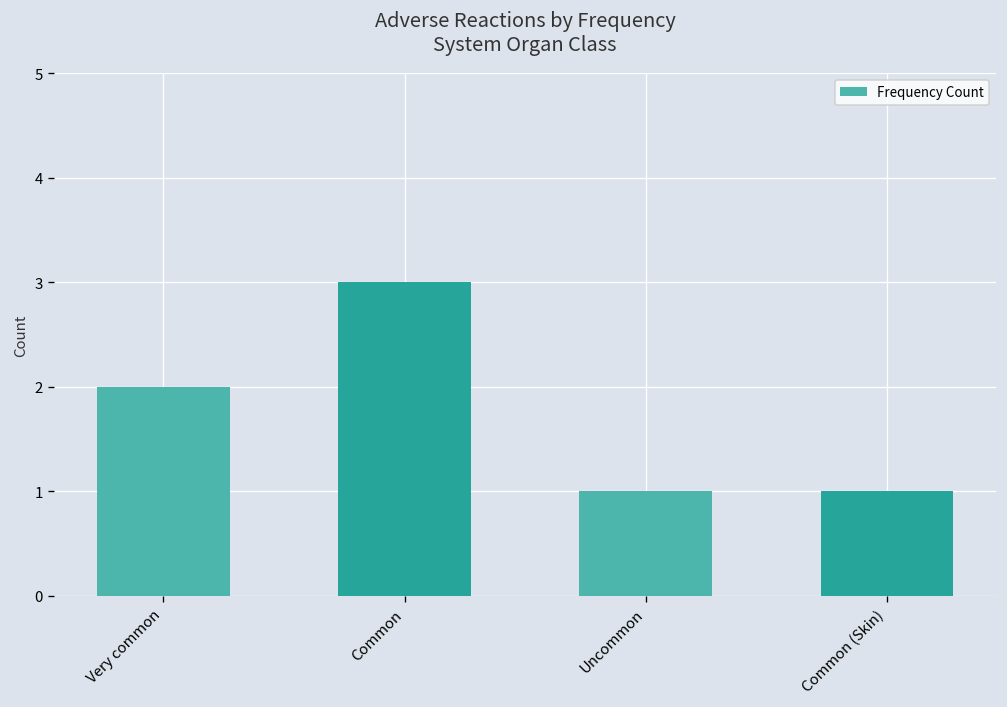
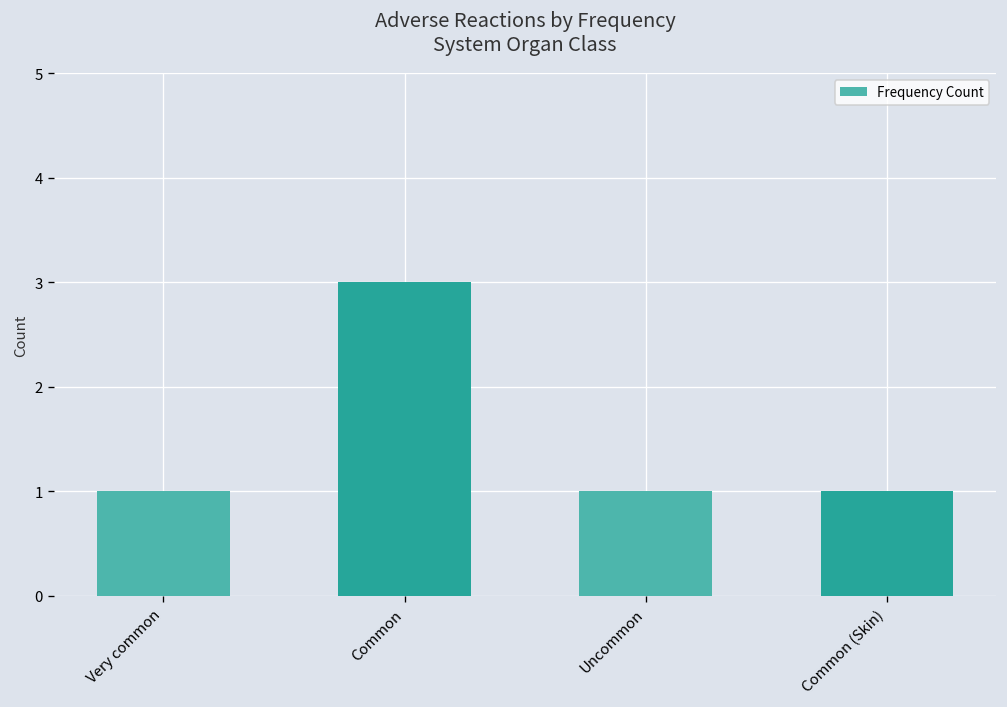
Very common: 2 -> 1
